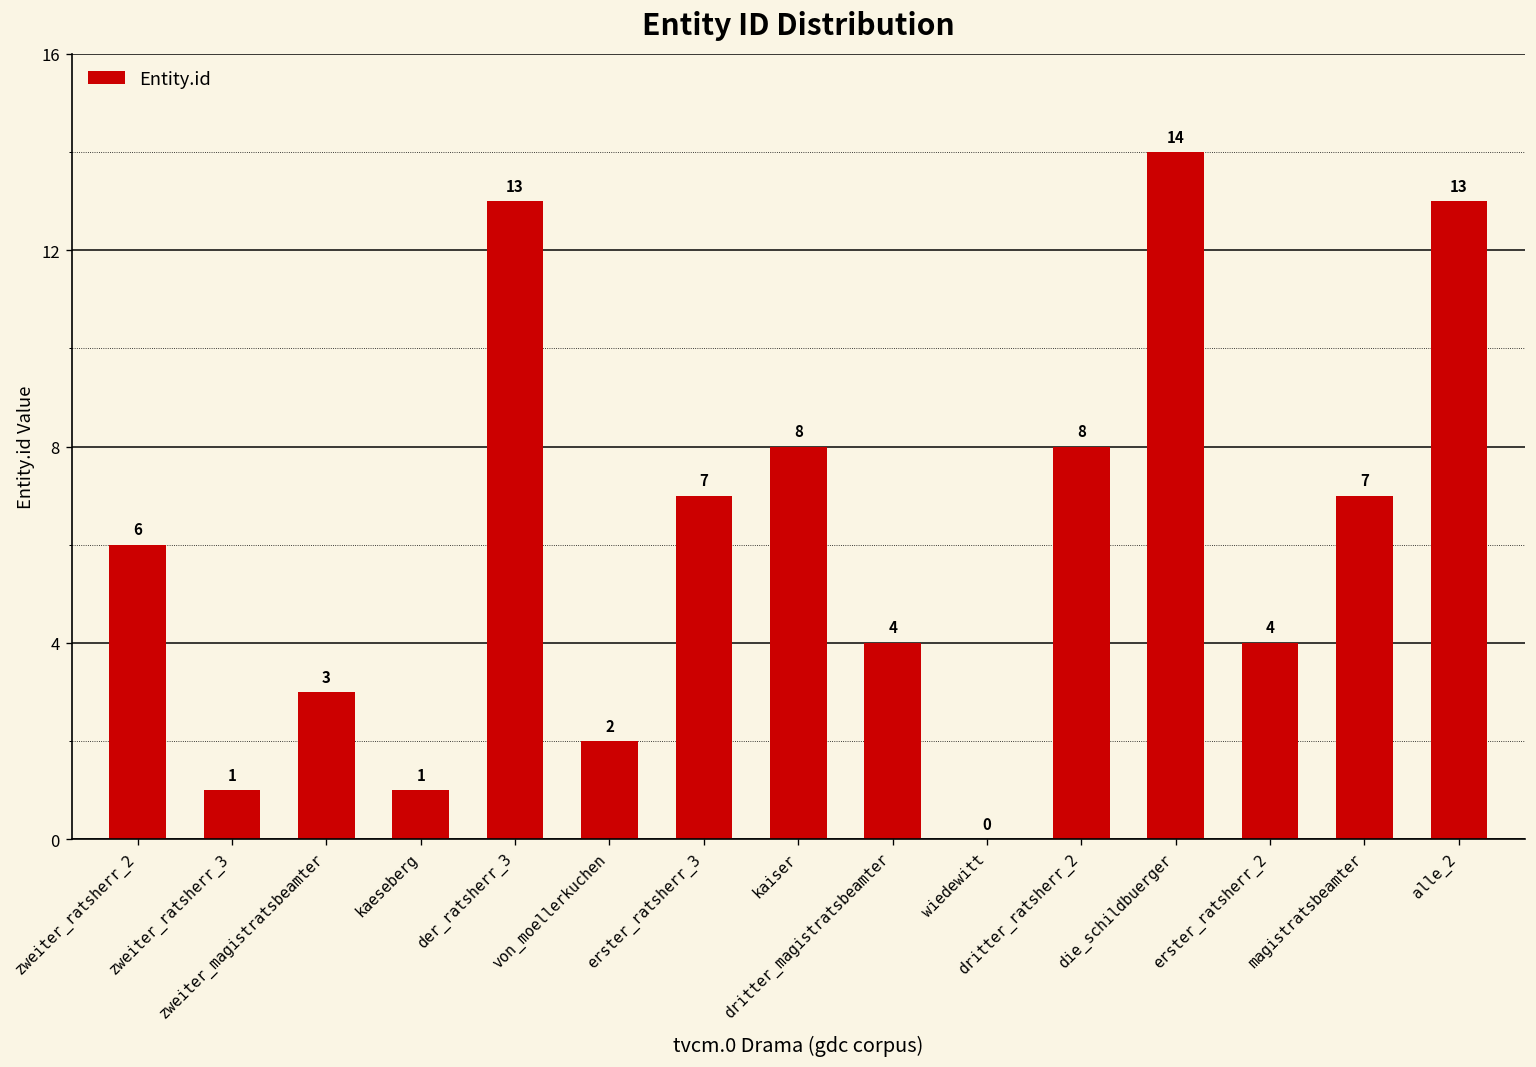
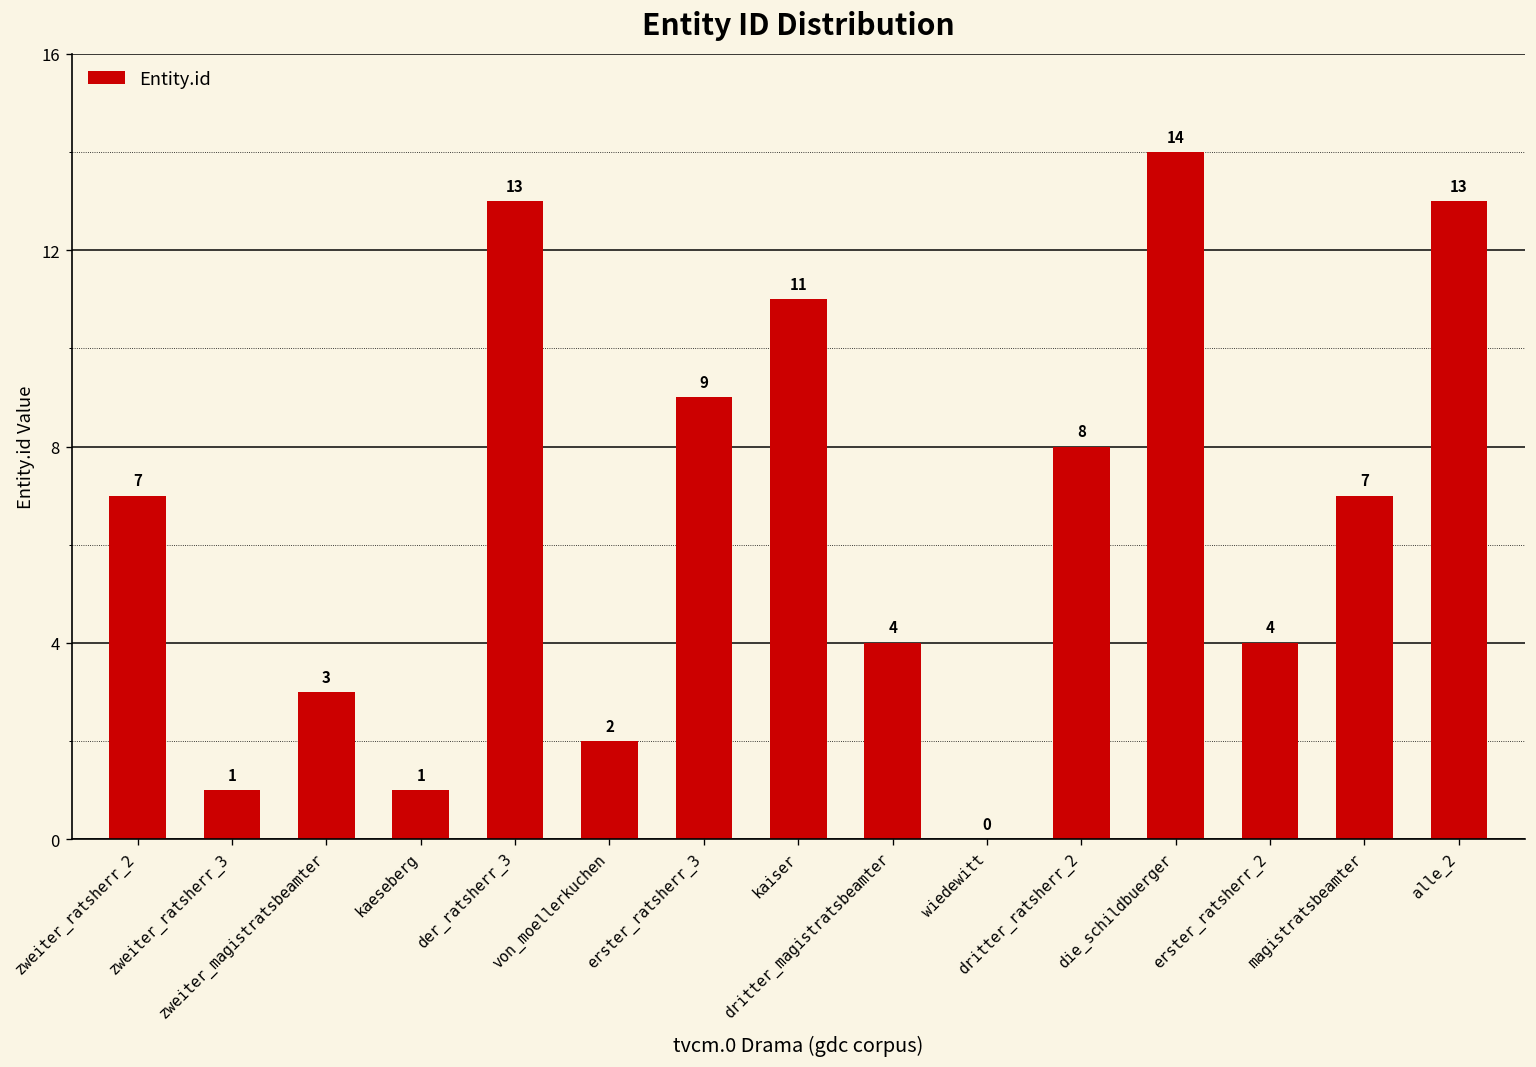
zweiter_ratsherr_2: 6 -> 7
erster_ratsherr_3: 7 -> 9
kaiser: 8 -> 11
